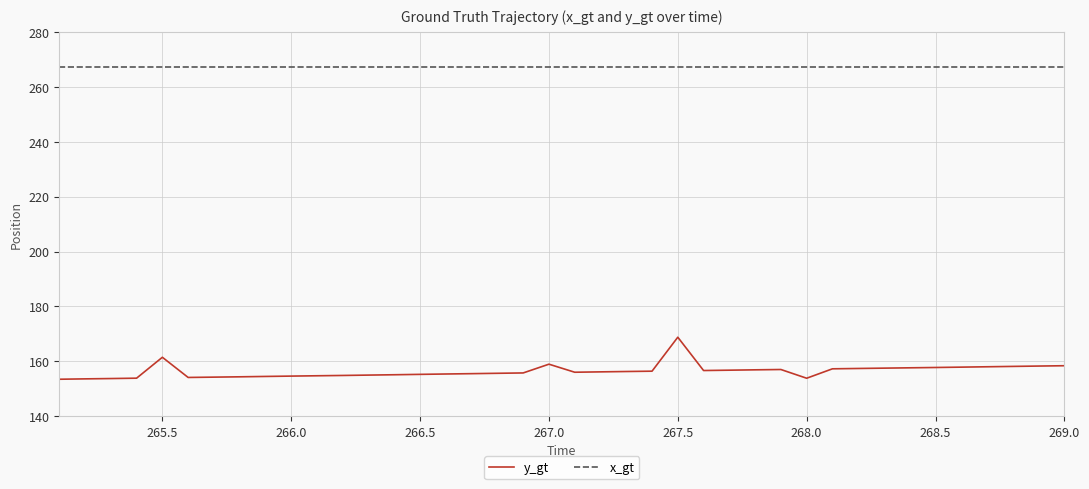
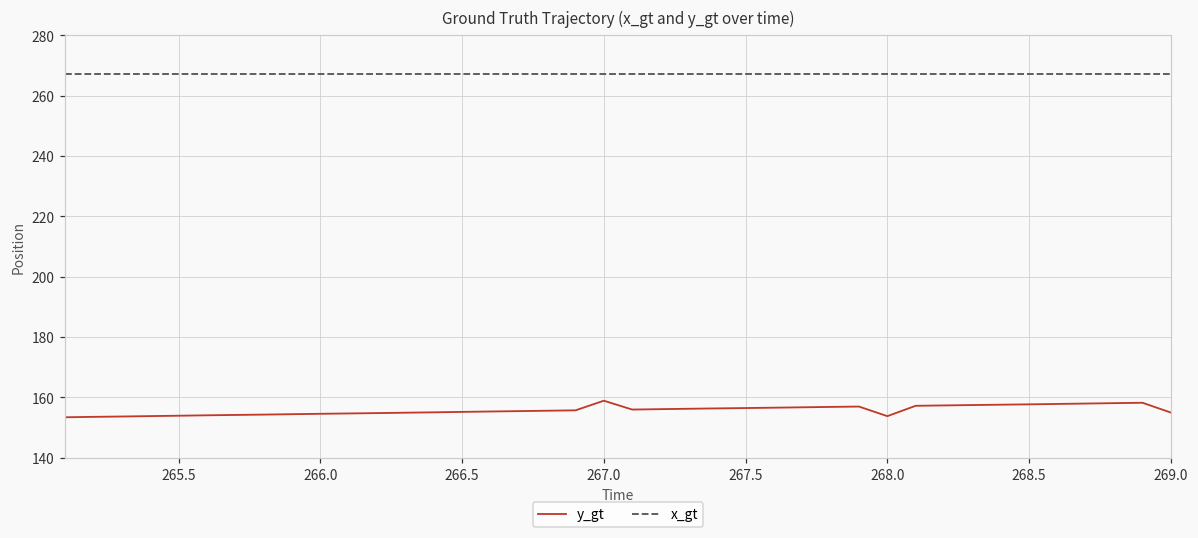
y_gt, 265.5: 161 -> 154
y_gt, 267.5: 169 -> 156
y_gt, 269.0: 158 -> 155
